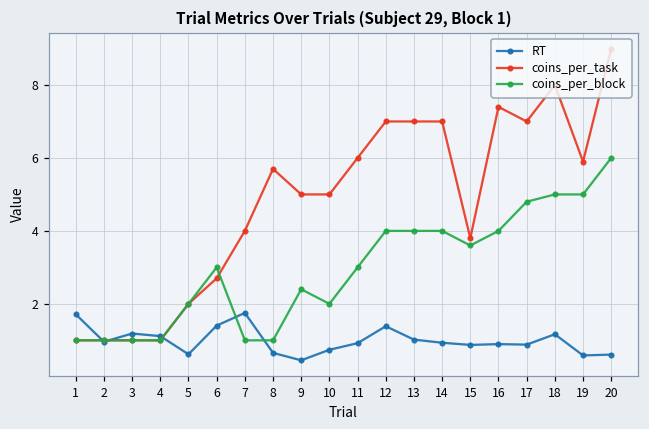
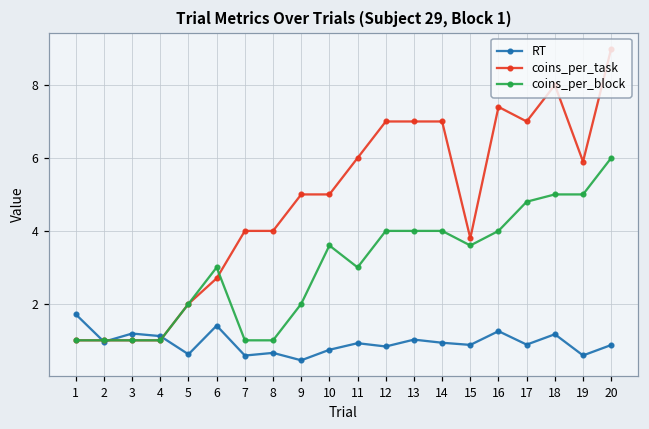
RT, 7: 1.8 -> 0.6
coins_per_task, 8: 5.7 -> 4.0
coins_per_block, 9: 2.4 -> 2.0
coins_per_block, 10: 2.0 -> 3.6
RT, 12: 1.4 -> 0.8
RT, 16: 0.9 -> 1.3
RT, 20: 0.6 -> 0.9
